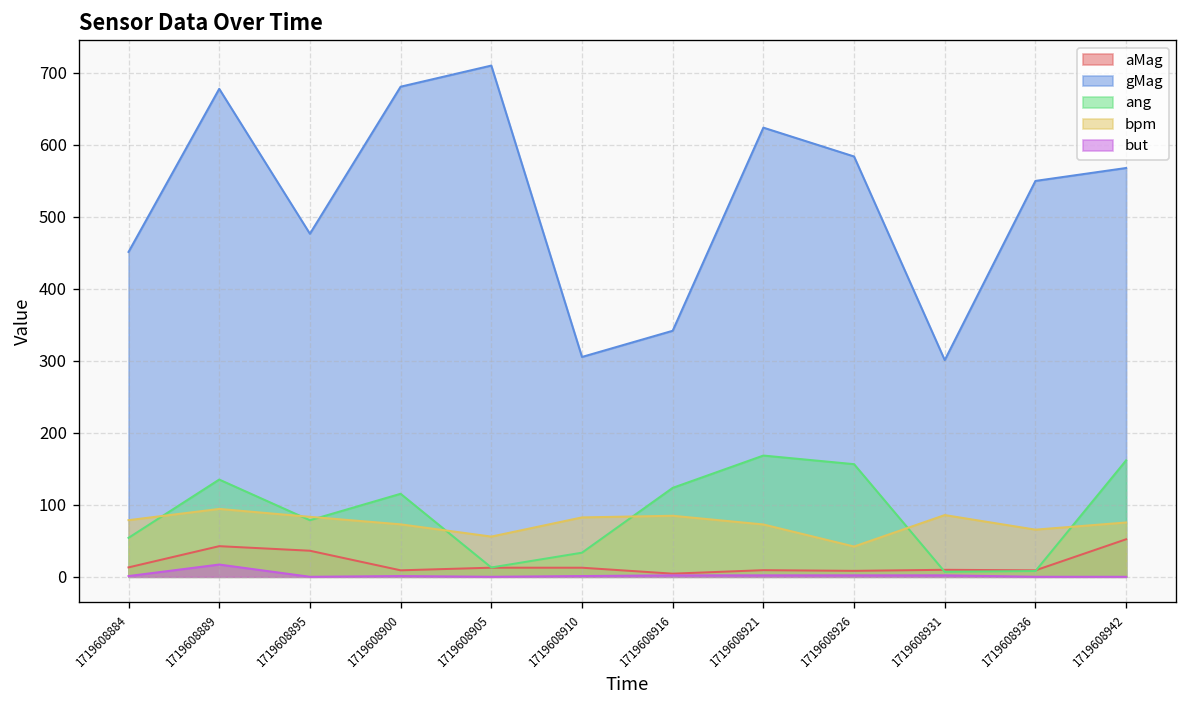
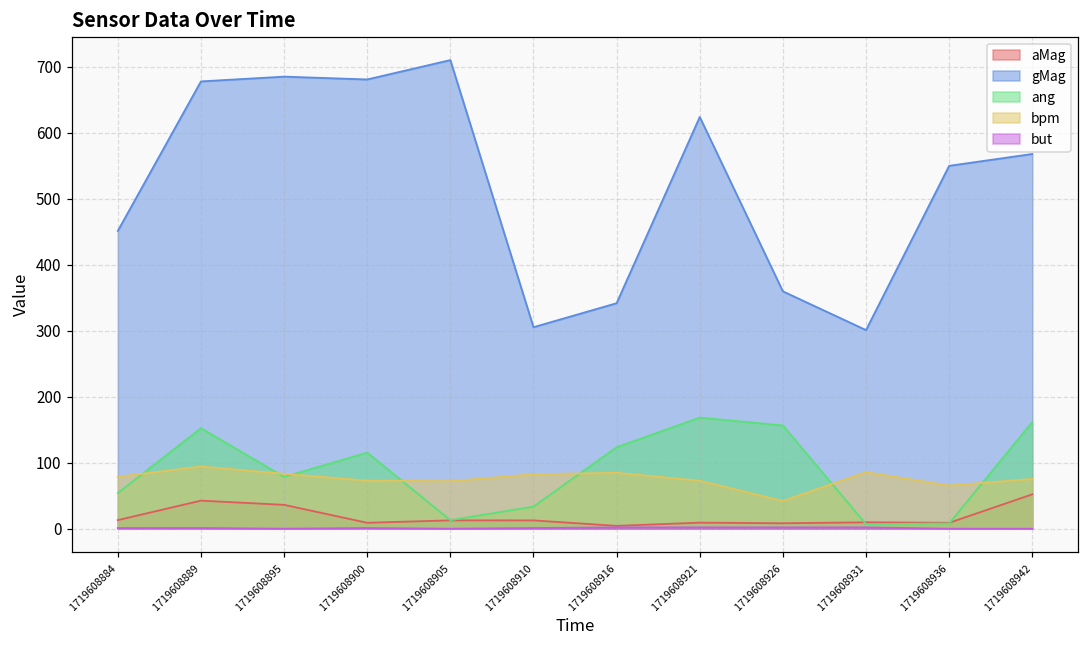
ang, 1719608889: 140 -> 150
but, 1719608889: 20 -> 0
gMag, 1719608895: 480 -> 690
bpm, 1719608905: 60 -> 70
gMag, 1719608926: 580 -> 360
